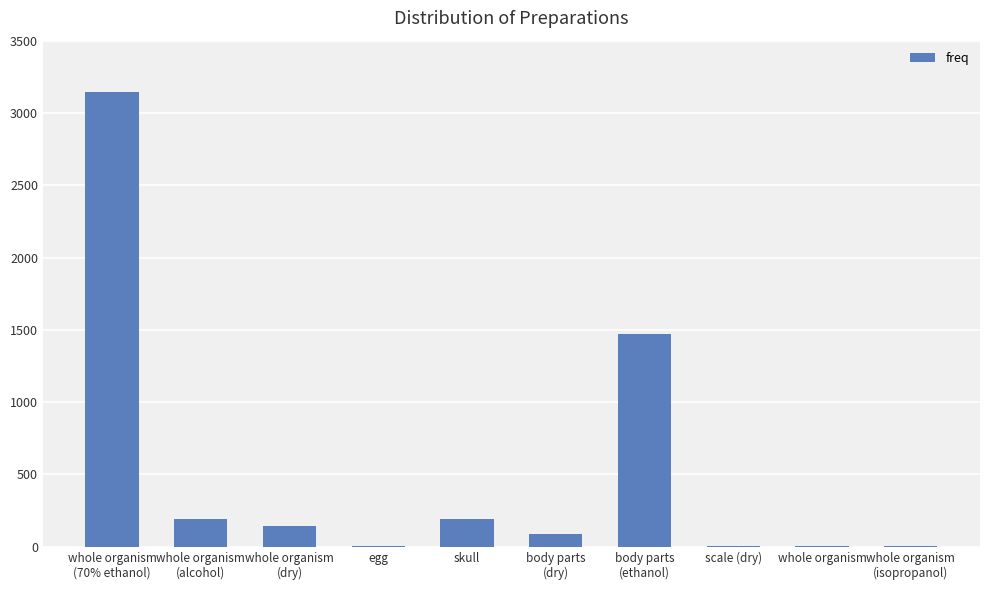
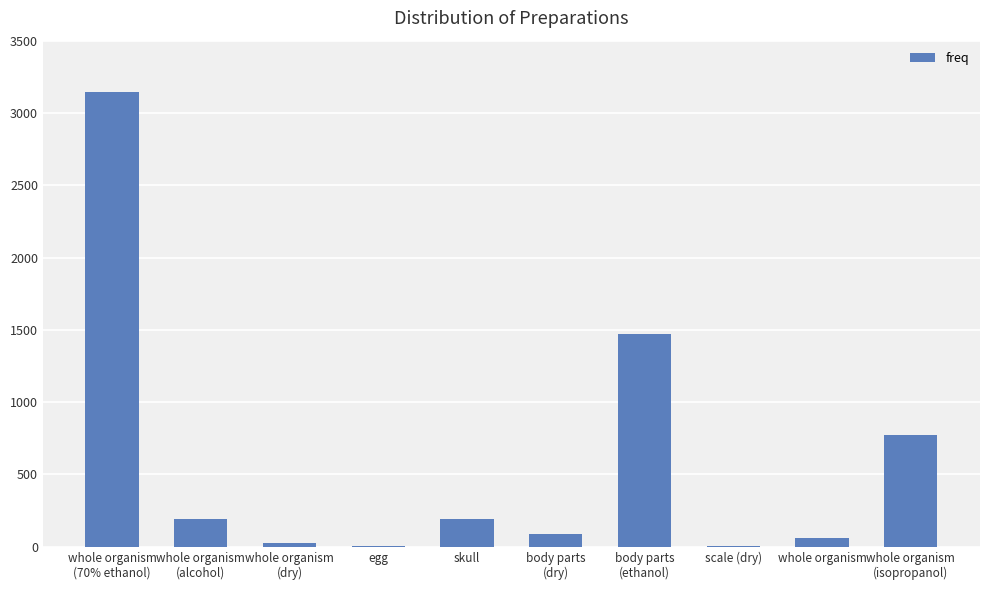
whole organism (dry): 140 -> 20
whole organism: 10 -> 60
whole organism (isopropanol): 10 -> 780
